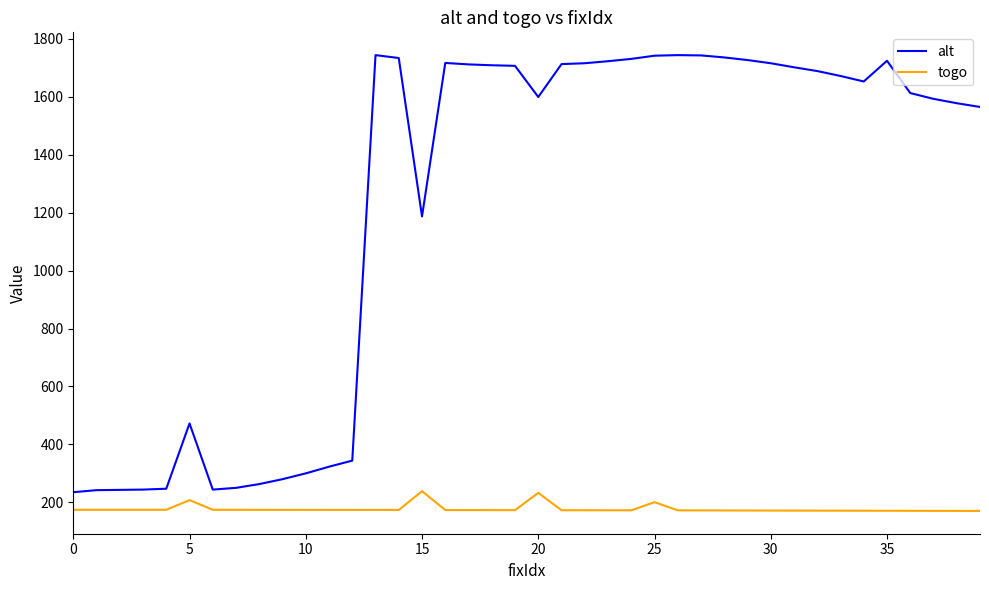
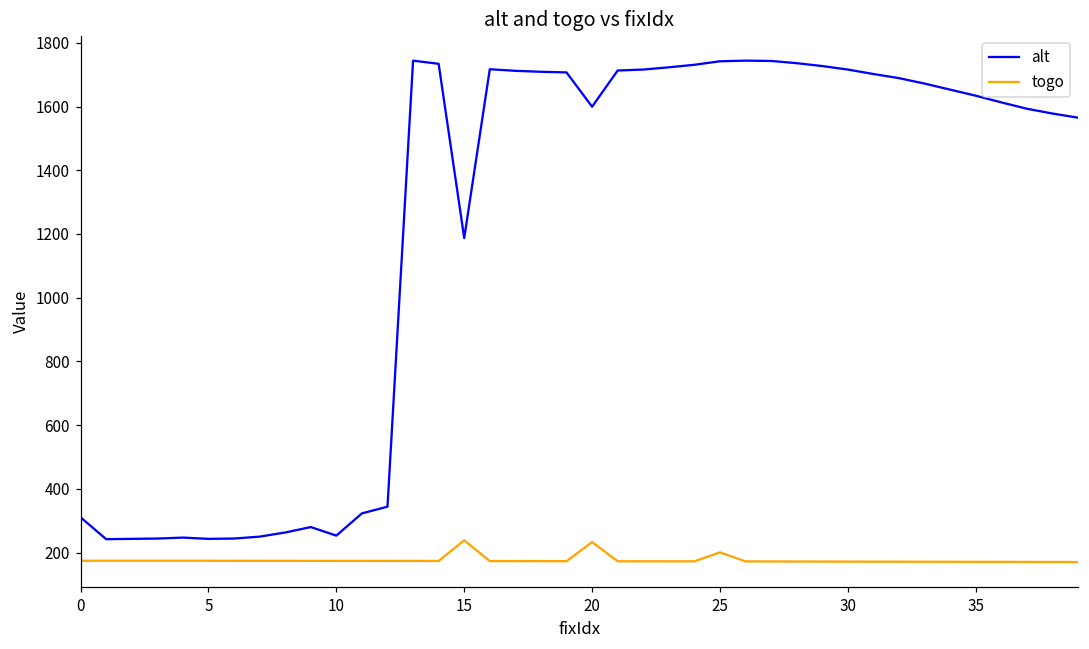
alt, 0: 240 -> 310
alt, 5: 470 -> 240
togo, 5: 210 -> 170
alt, 10: 300 -> 250
alt, 35: 1720 -> 1630
